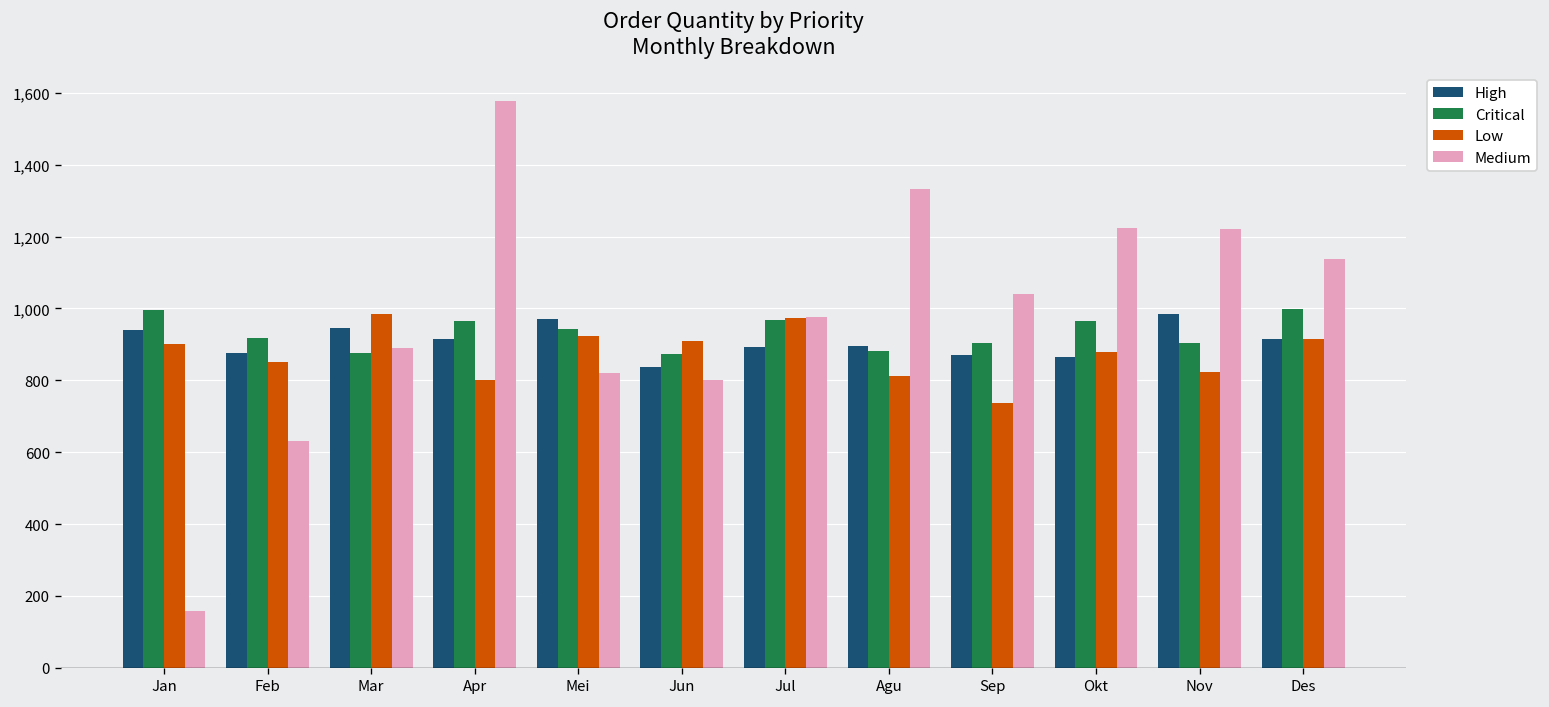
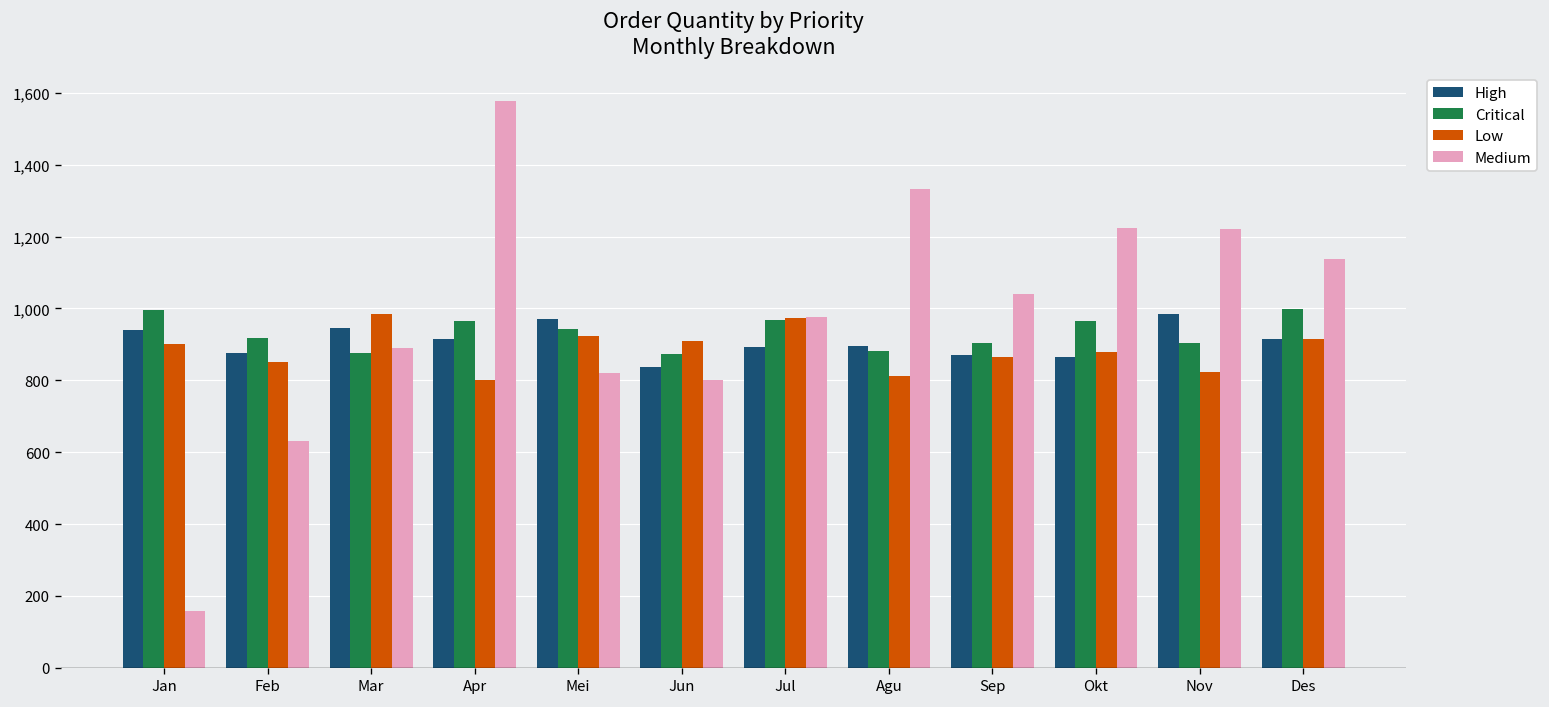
Low, Sep: 740 -> 870
